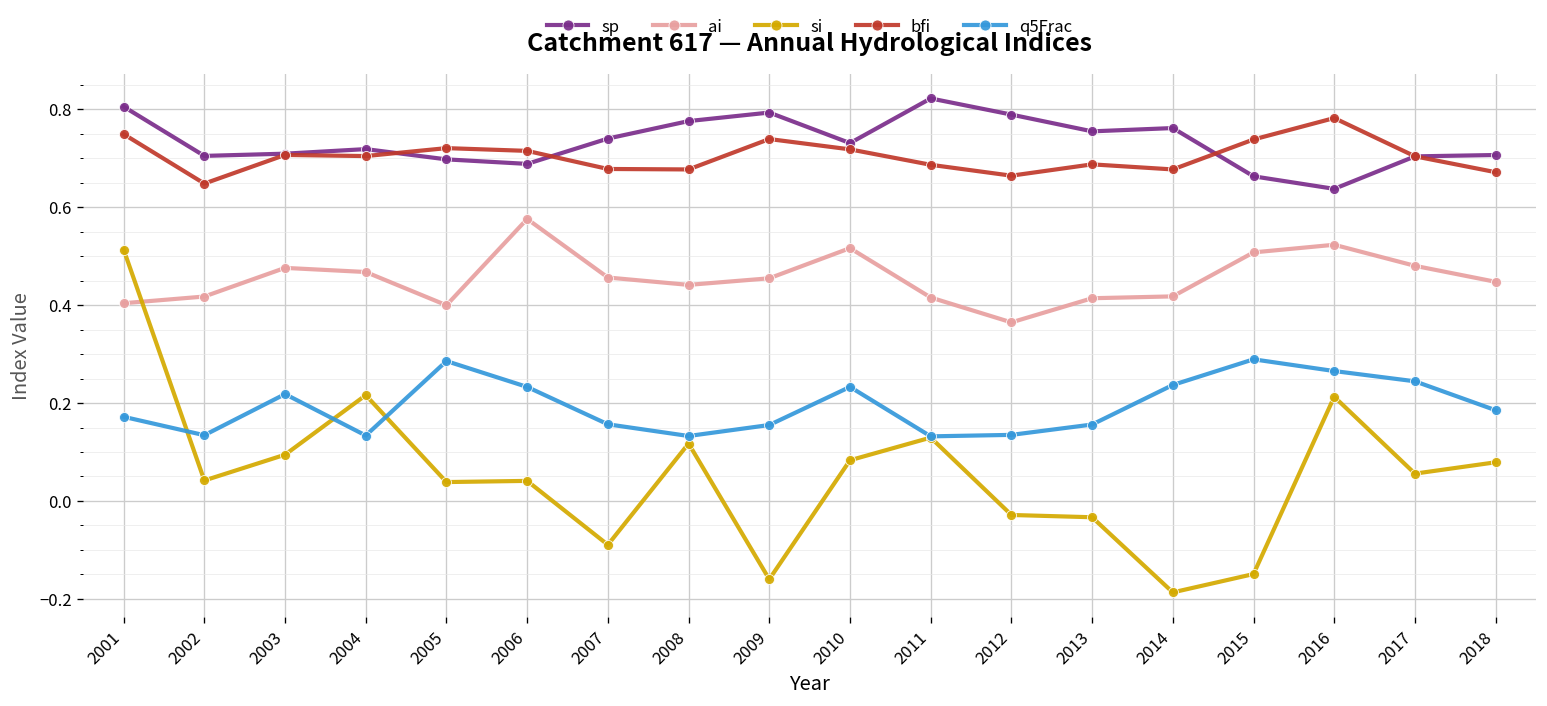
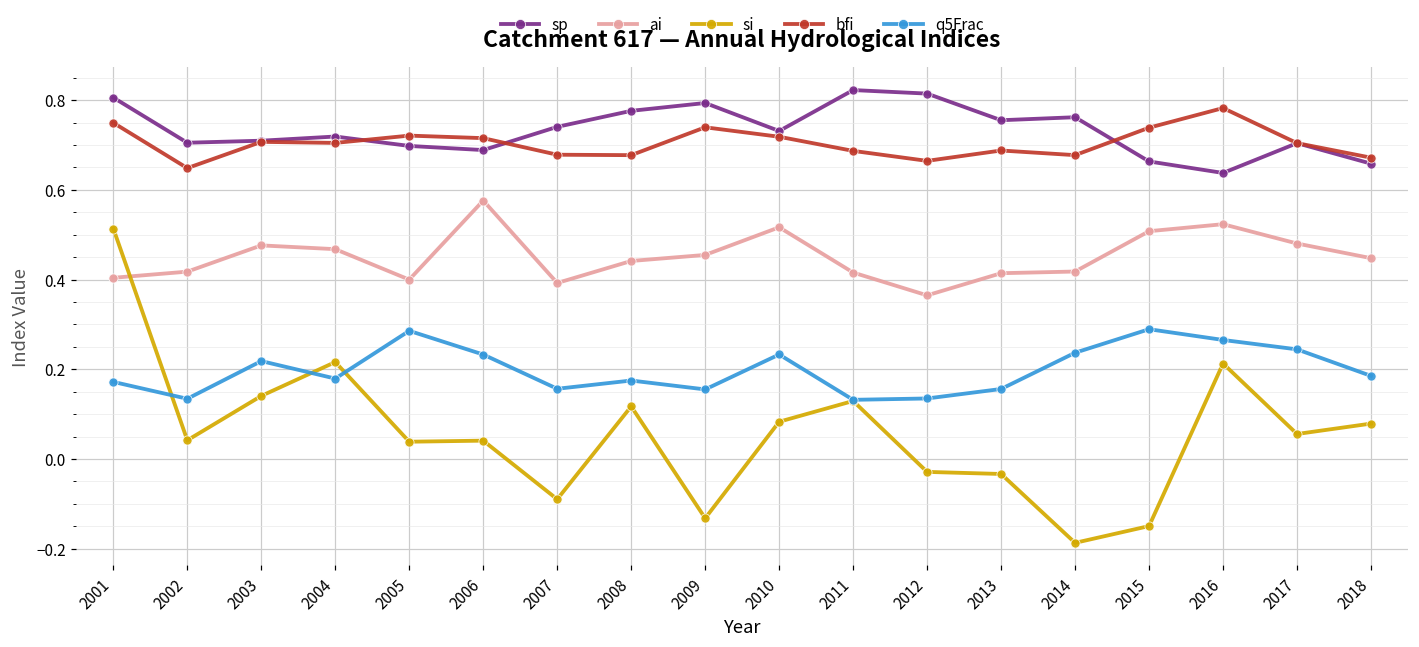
si, 2003: 0.09 -> 0.14
q5Frac, 2004: 0.13 -> 0.18
ai, 2007: 0.46 -> 0.39
q5Frac, 2008: 0.13 -> 0.17
si, 2009: -0.16 -> -0.13
sp, 2012: 0.79 -> 0.81
sp, 2018: 0.71 -> 0.66
